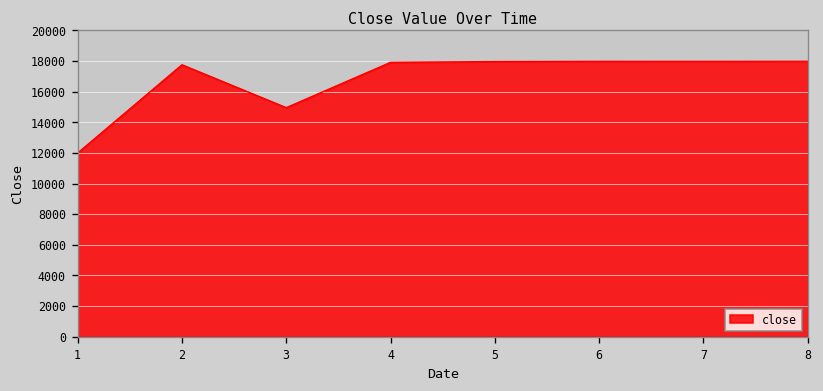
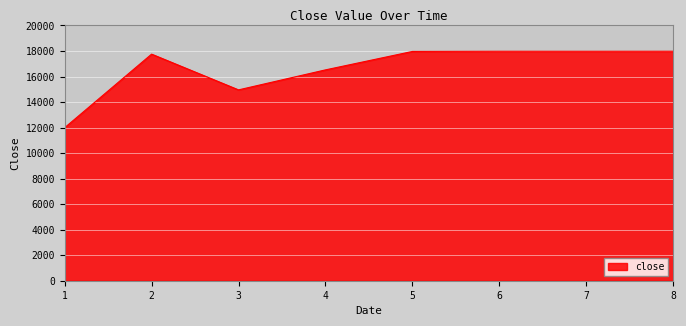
4: 17900 -> 16500
